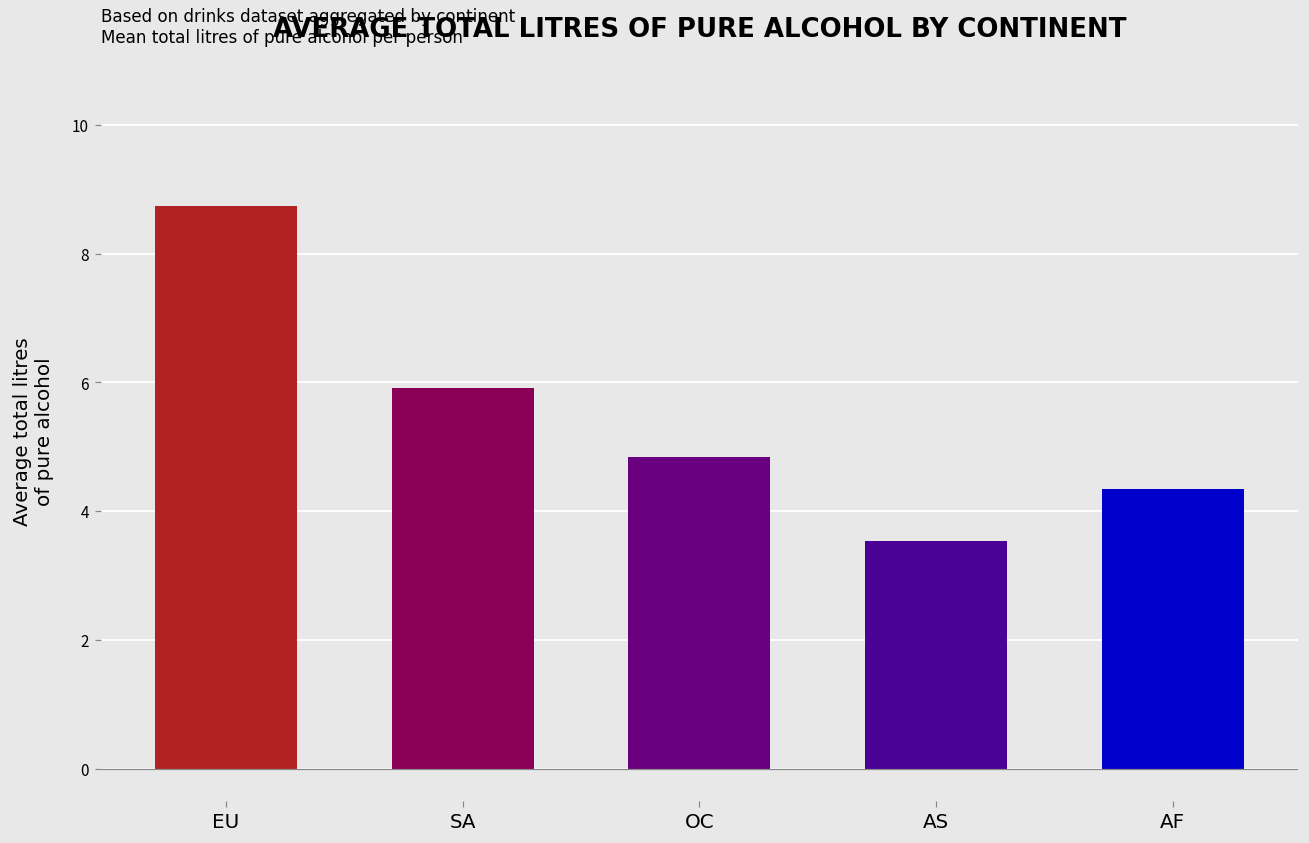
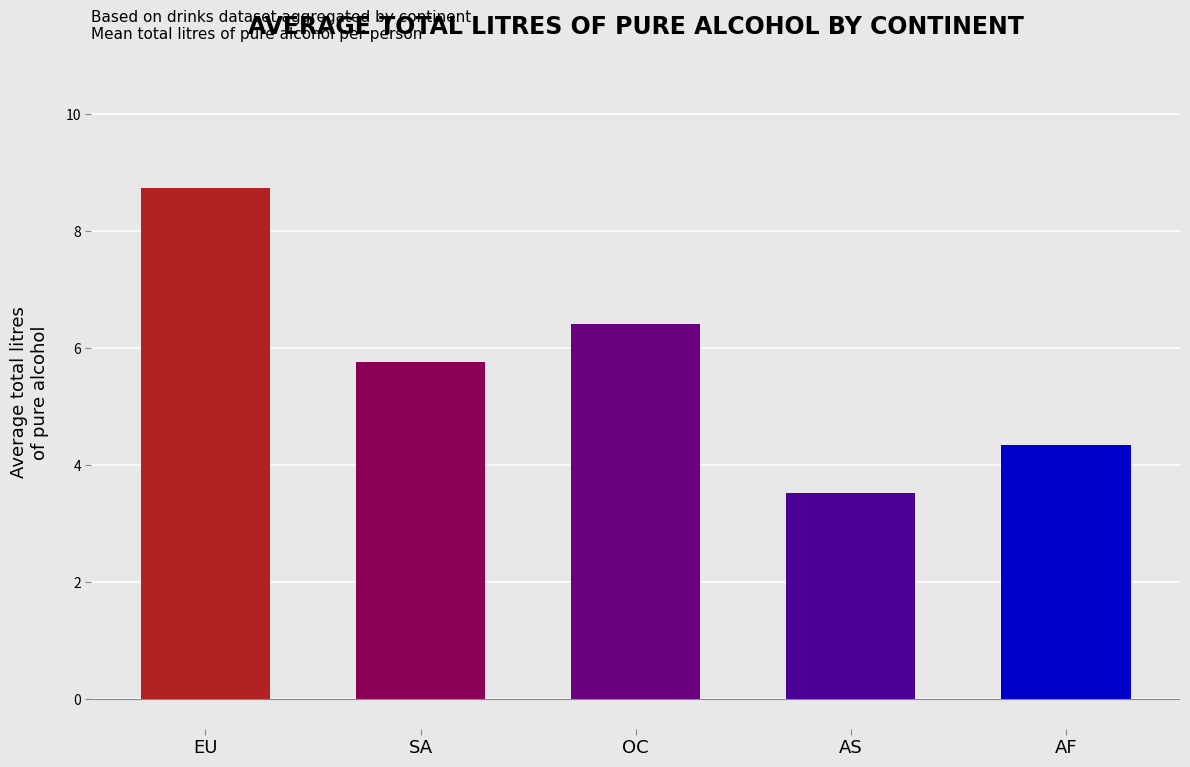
SA: 5.9 -> 5.8
OC: 4.8 -> 6.4
